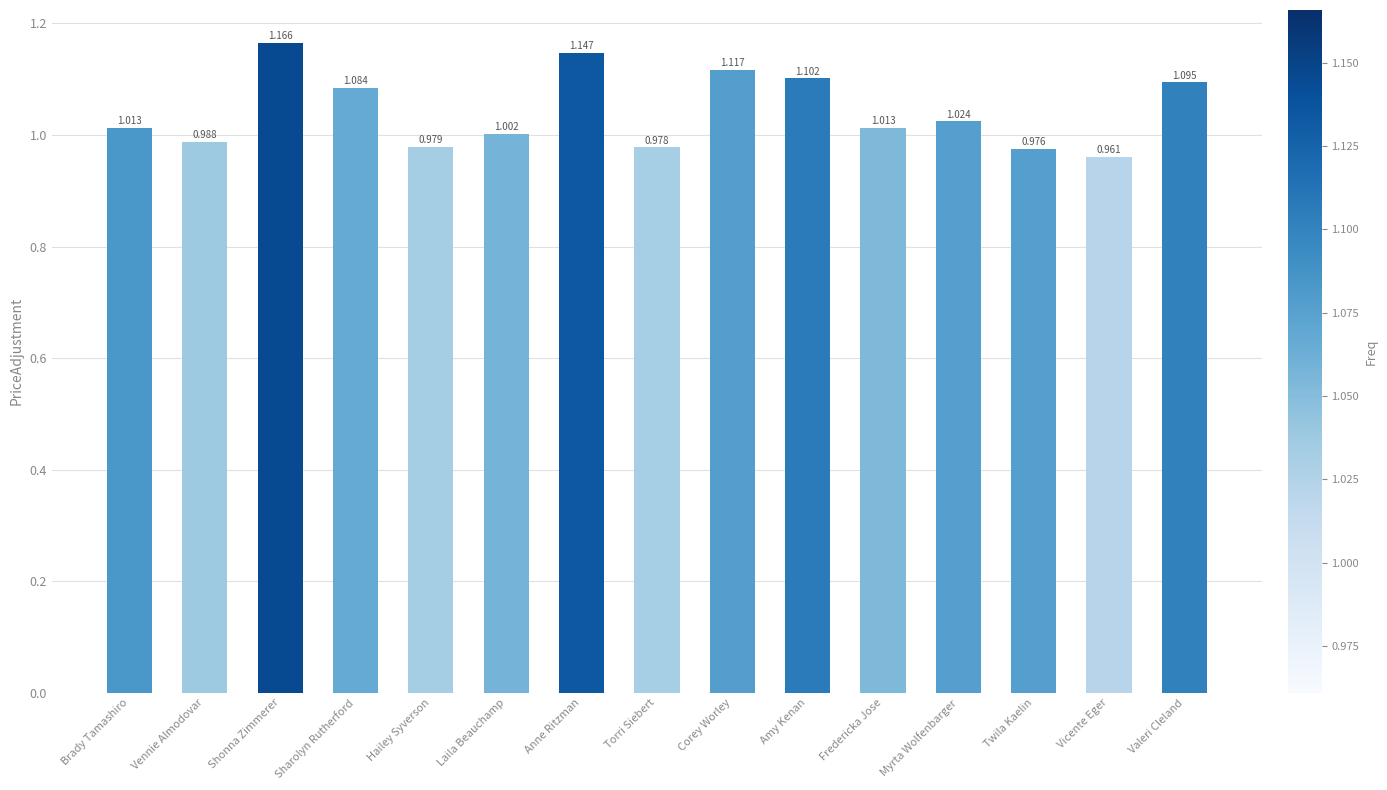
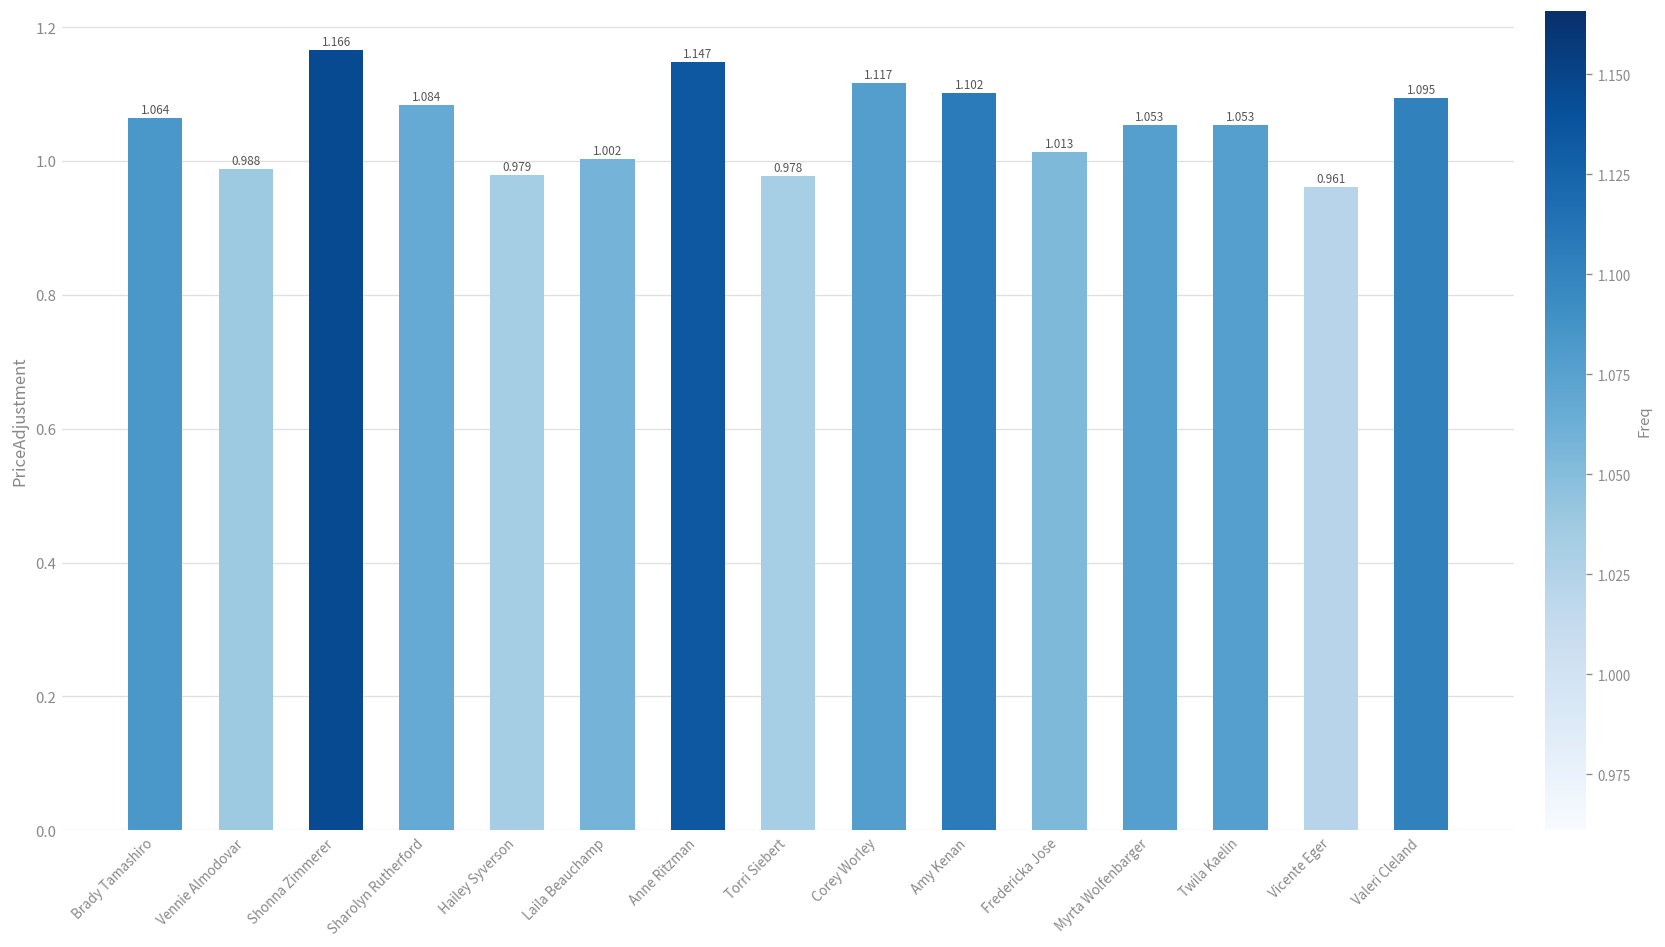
Brady Tamashiro: 1.013 -> 1.064
Myrta Wolfenbarger: 1.024 -> 1.053
Twila Kaelin: 0.976 -> 1.053
